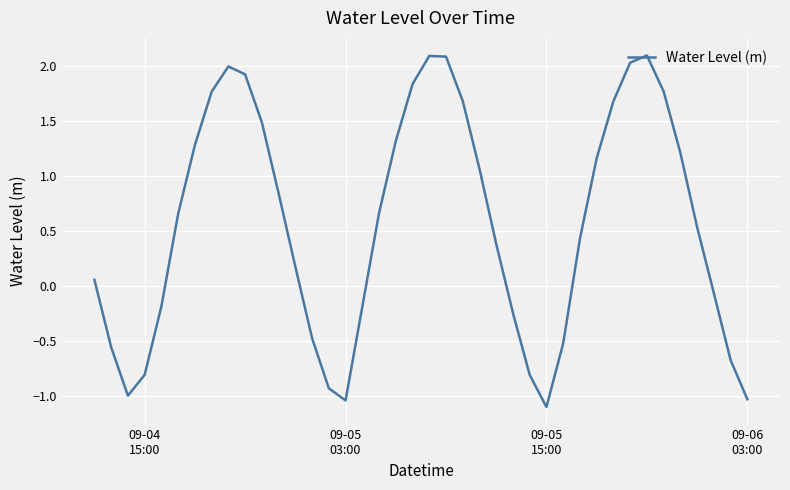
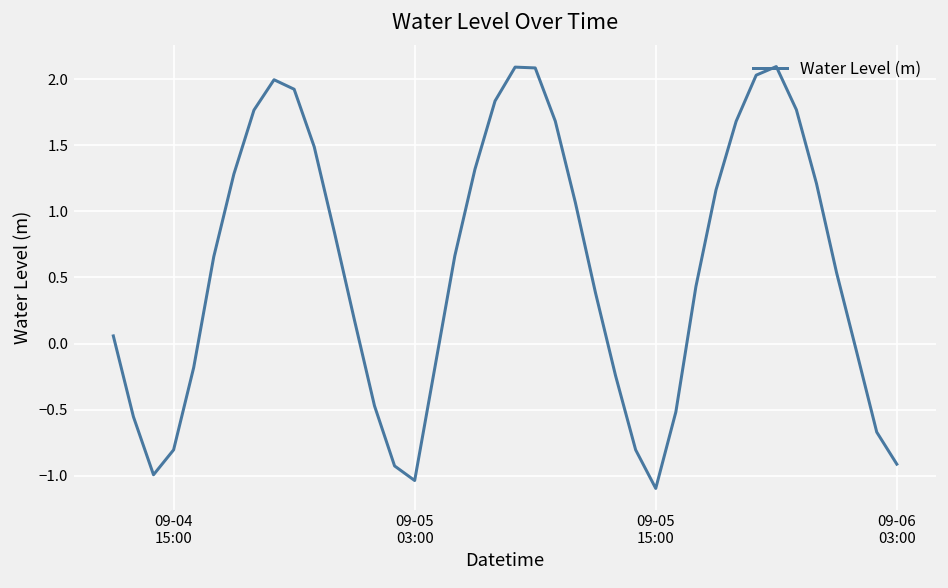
09-06 03:00: -1.03 -> -0.91
